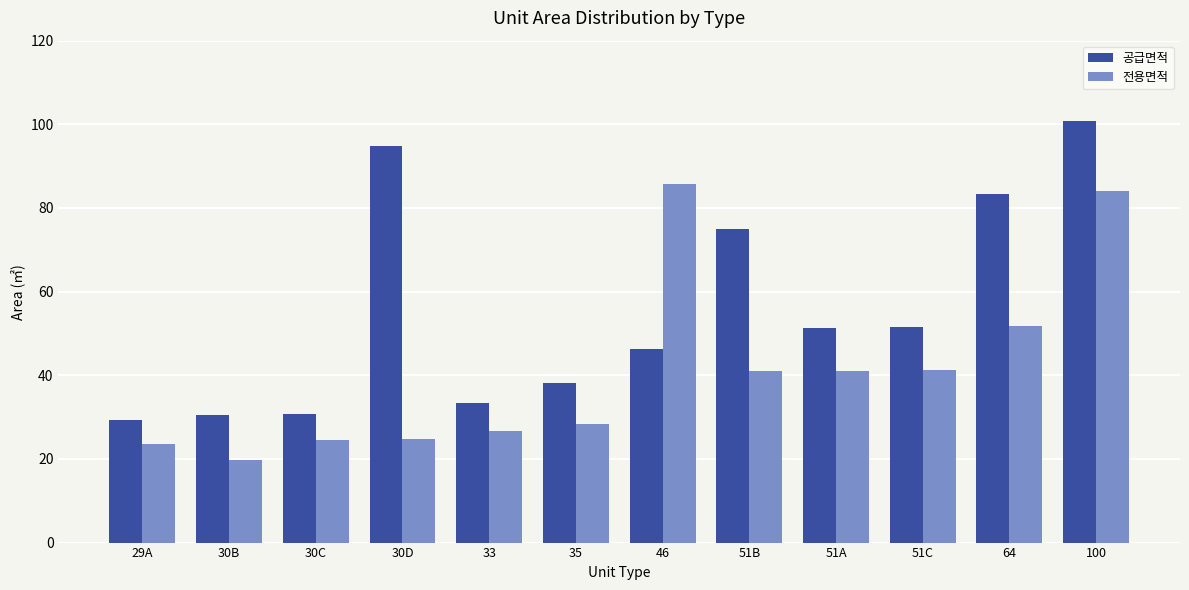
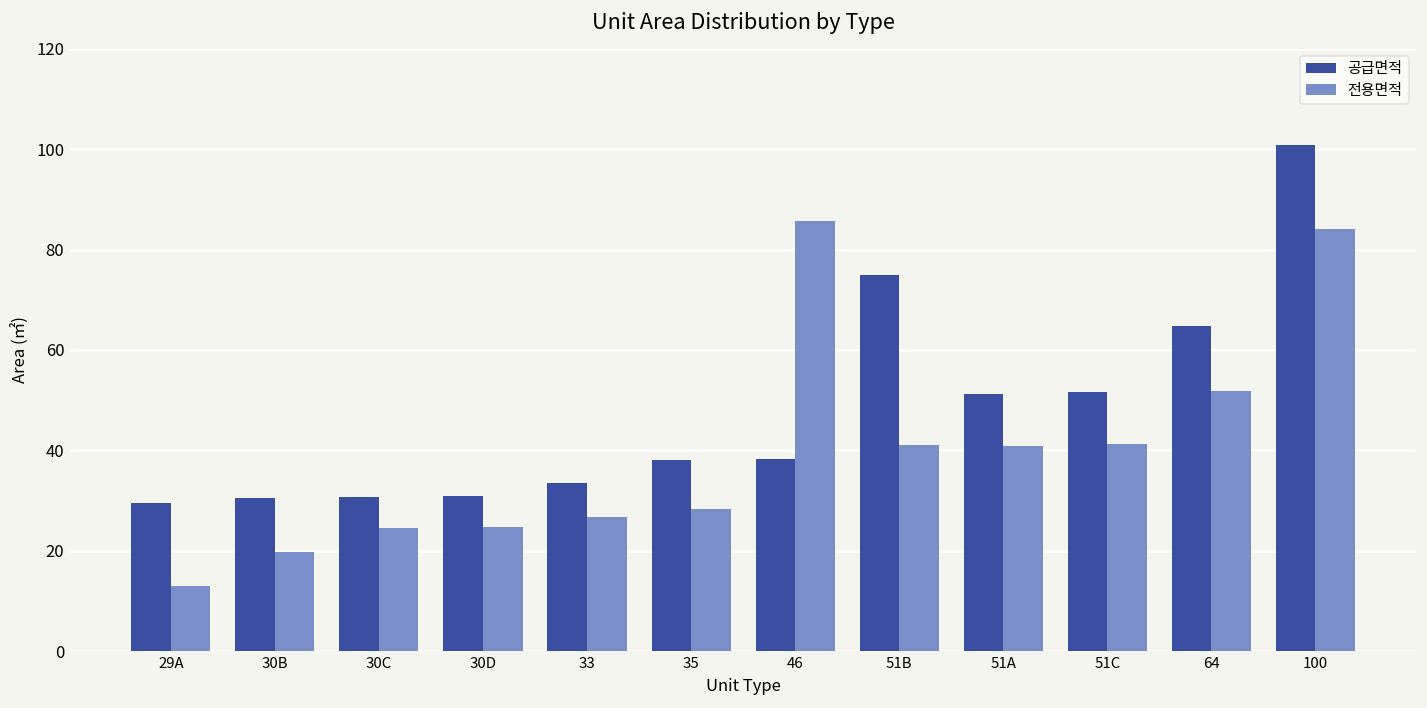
전용면적, 29A: 24 -> 13
공급면적, 30D: 95 -> 31
공급면적, 46: 46 -> 38
공급면적, 64: 83 -> 65
